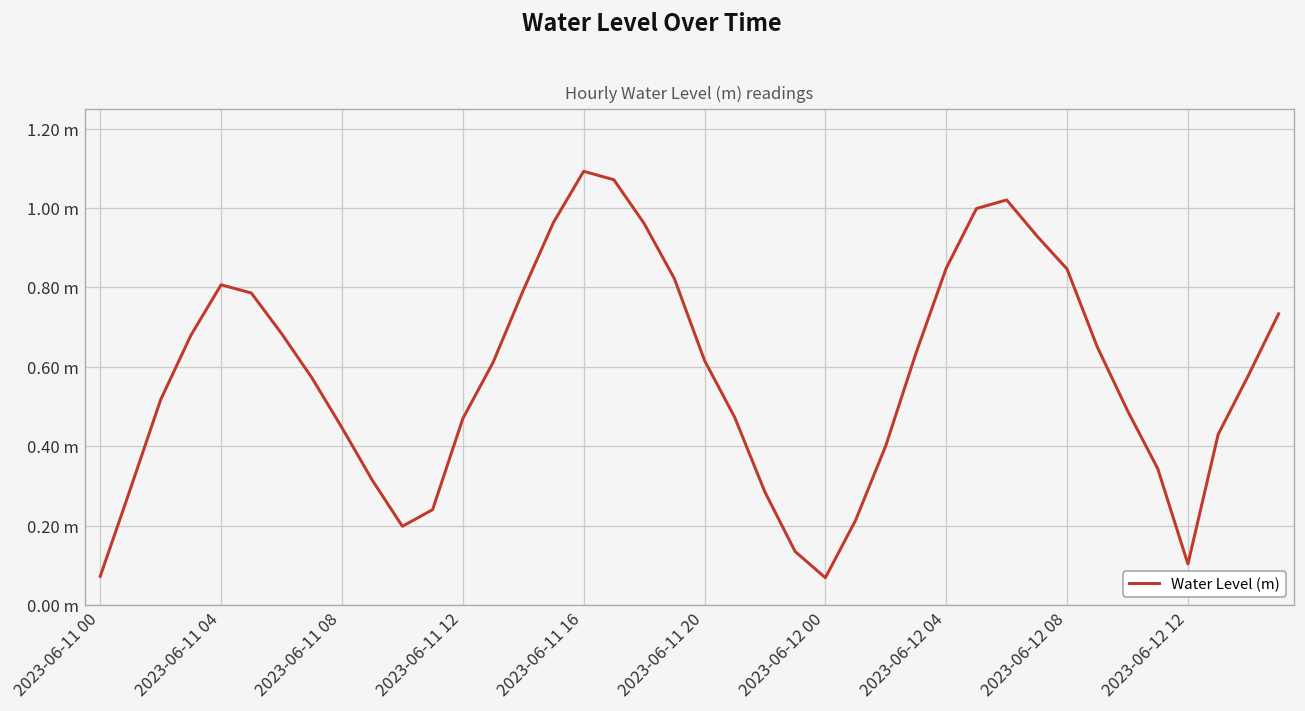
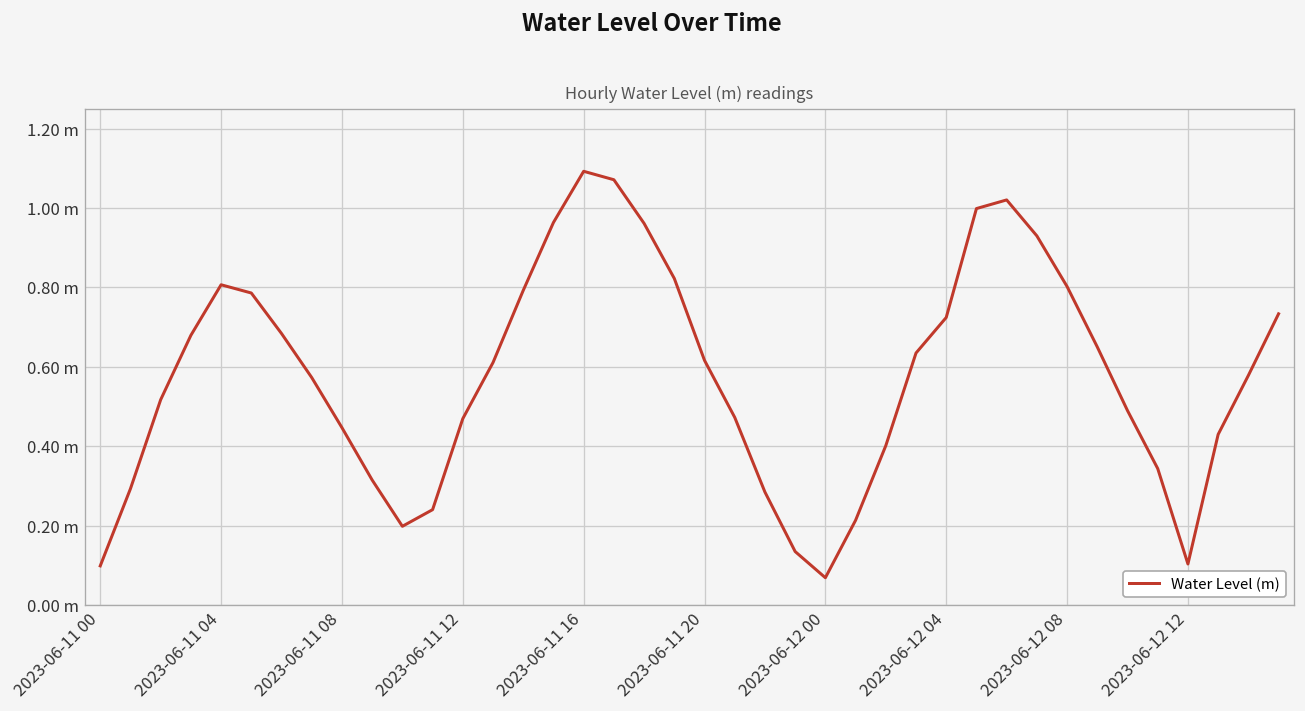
2023-06-11 00: 0.07 m -> 0.10 m
2023-06-12 04: 0.85 m -> 0.72 m
2023-06-12 08: 0.85 m -> 0.80 m
